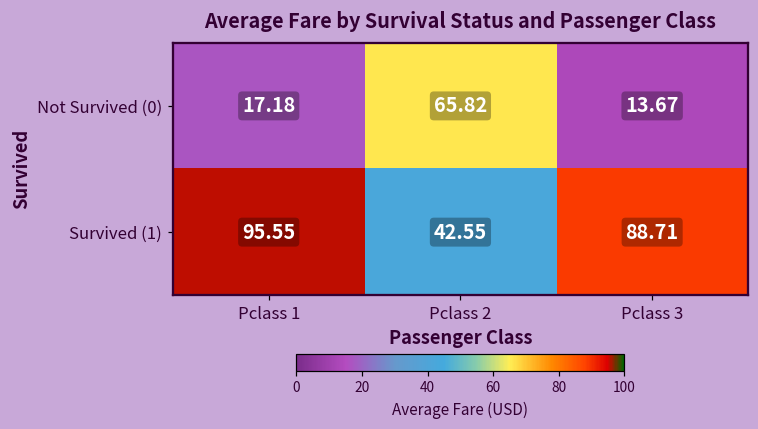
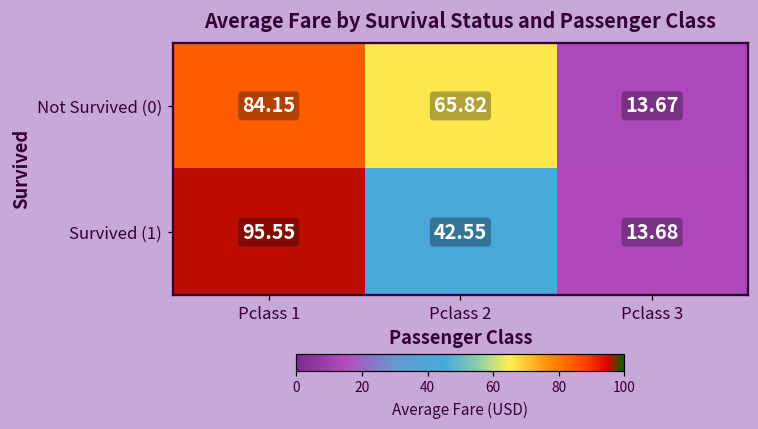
Not Survived (0), Pclass 1: 17.18 -> 84.15
Survived (1), Pclass 3: 88.71 -> 13.68
